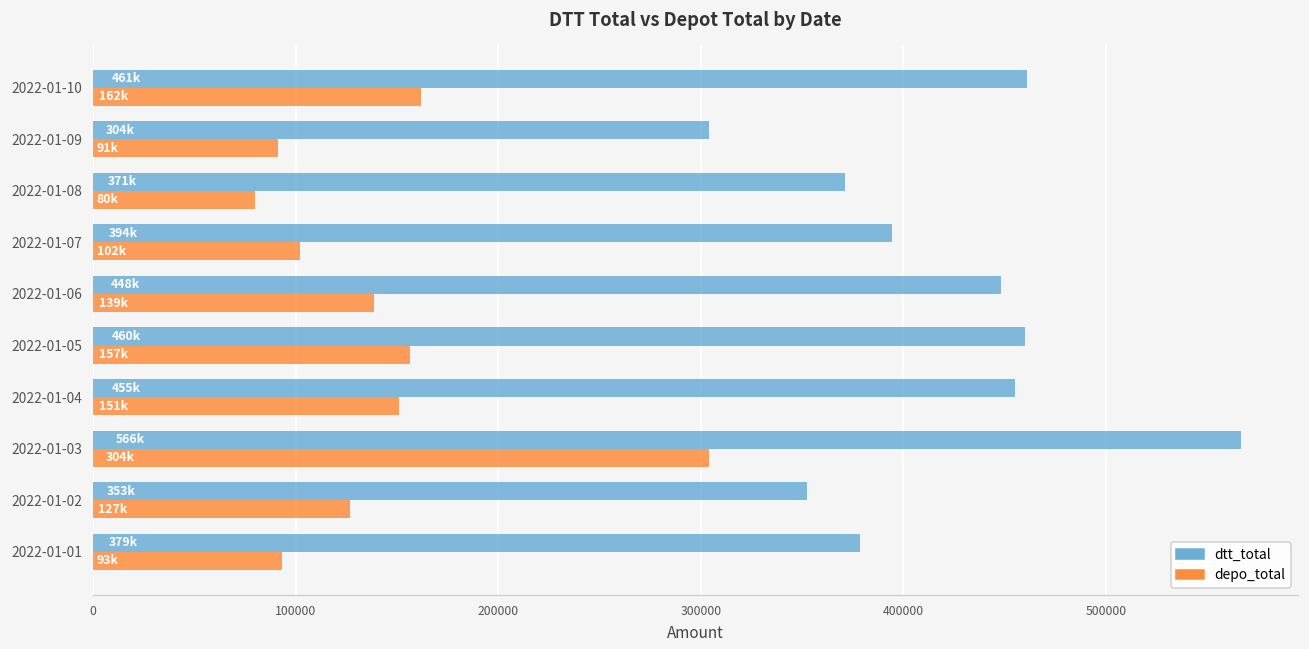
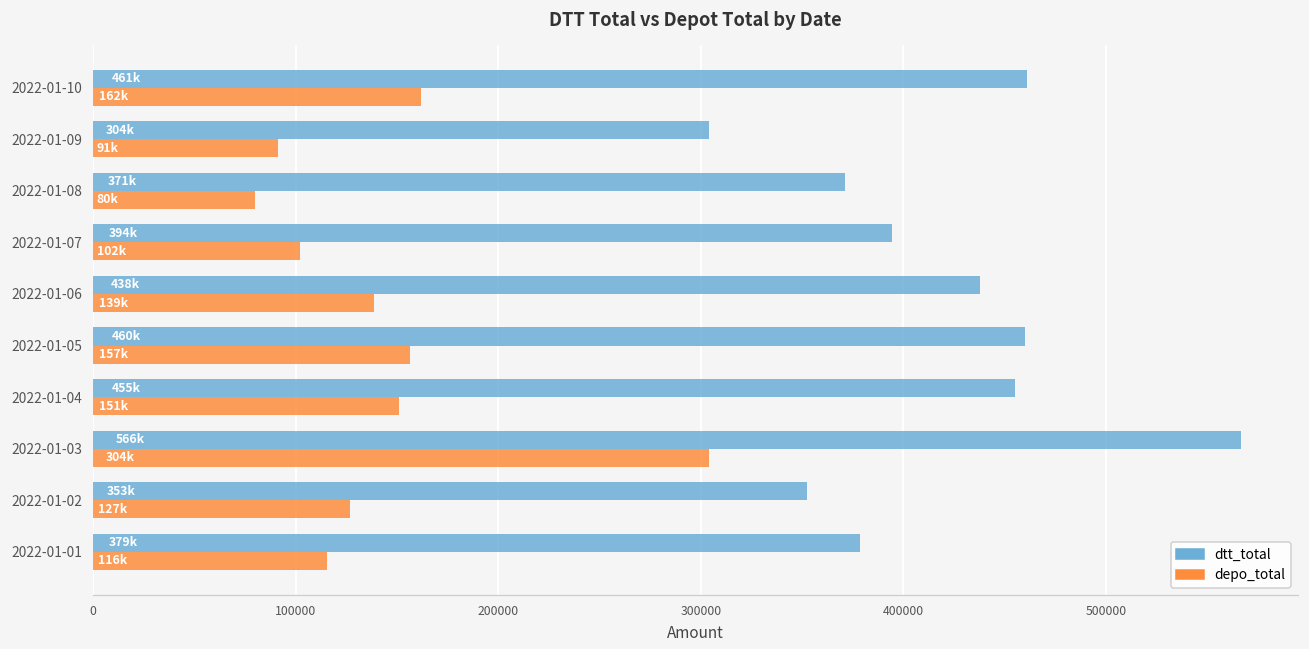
dtt_total, 2022-01-06: 448k -> 438k
depo_total, 2022-01-01: 93k -> 116k
